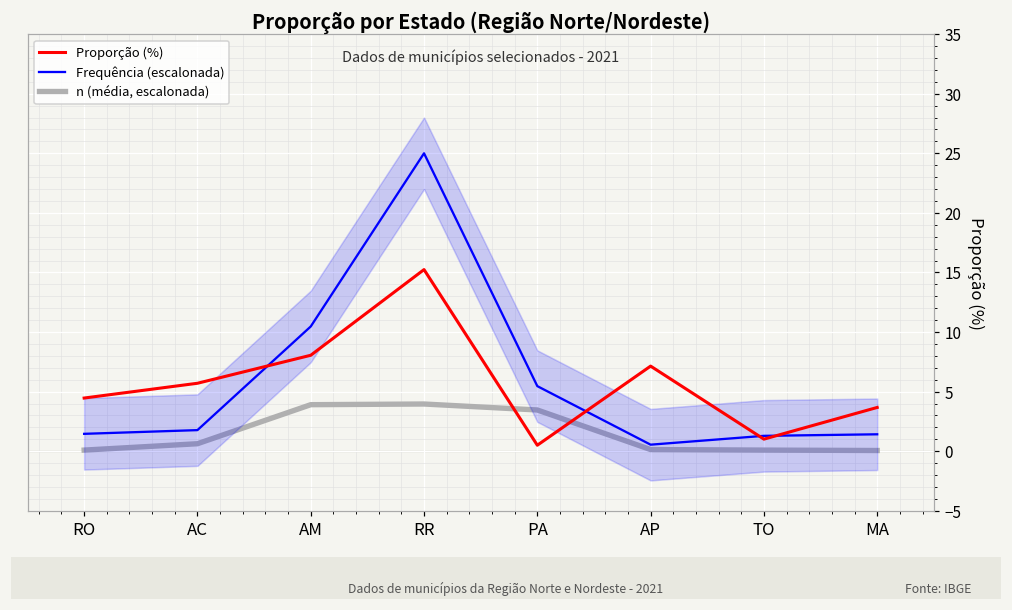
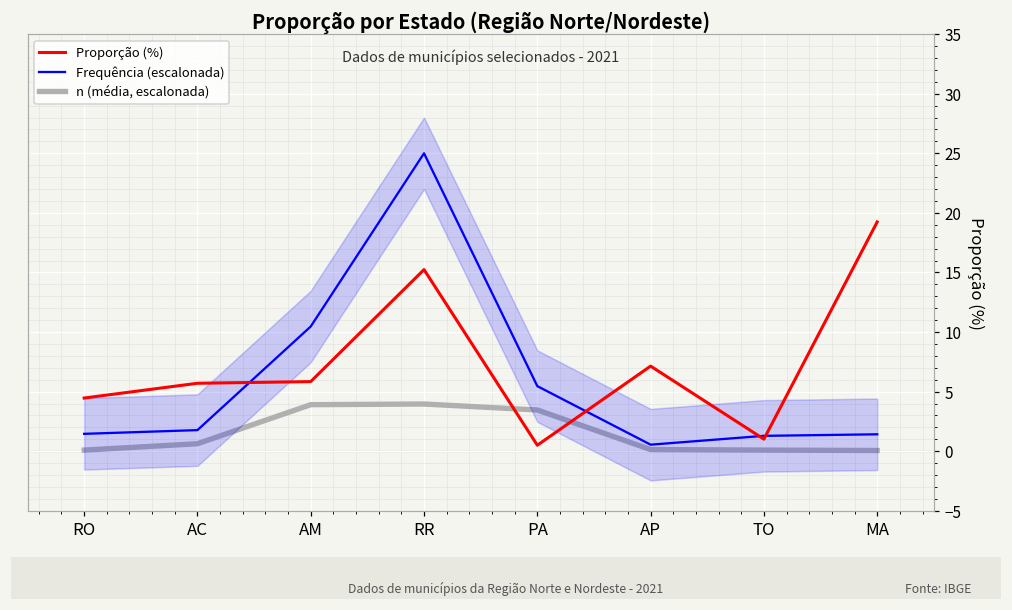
Proporção (%), AM: 8.1 -> 5.8
Proporção (%), MA: 3.7 -> 19.2
